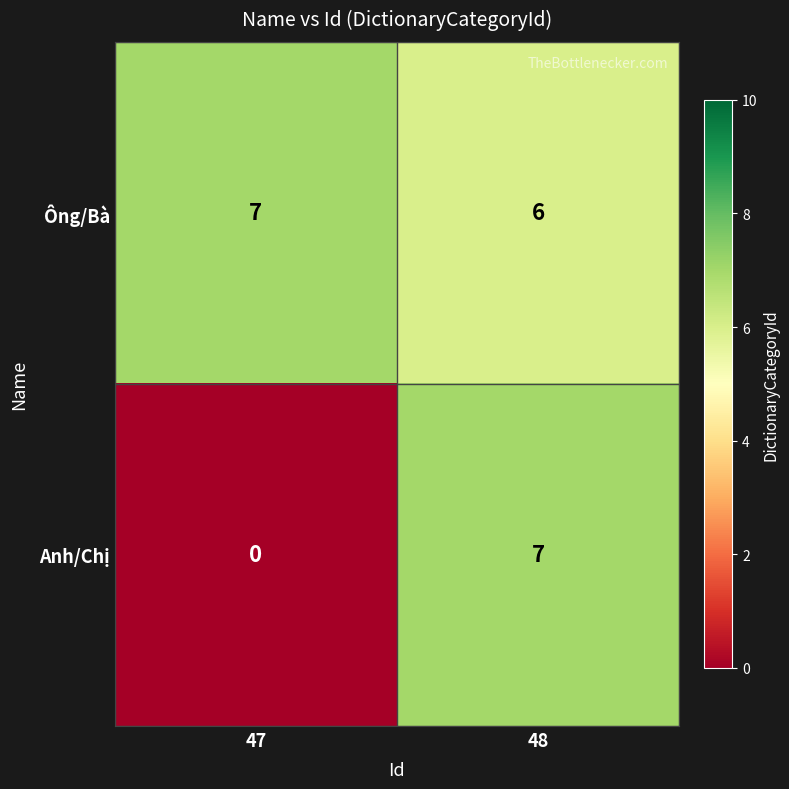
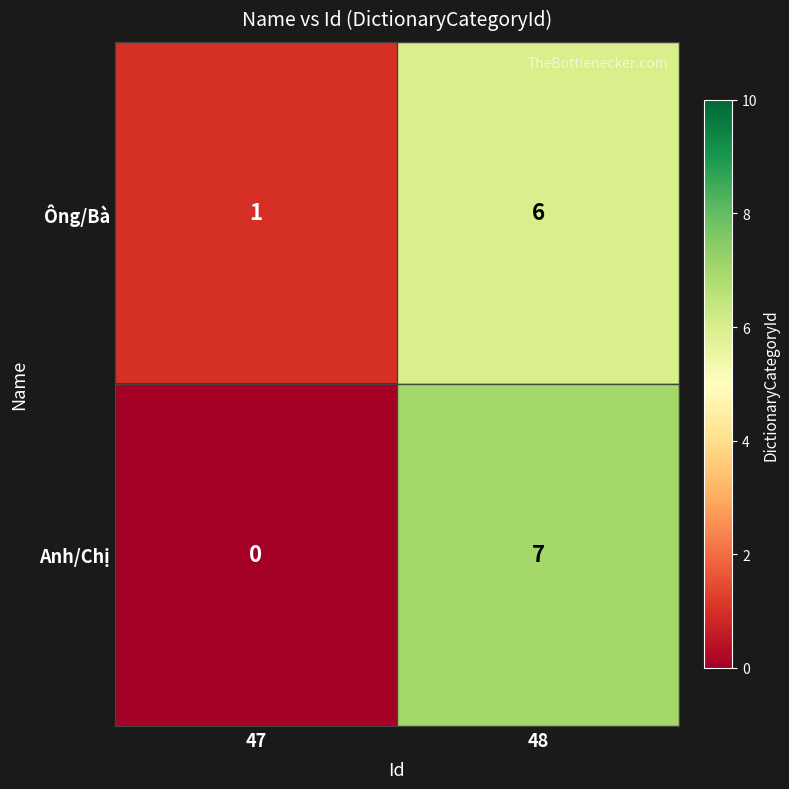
Ông/Bà, 47: 7 -> 1
